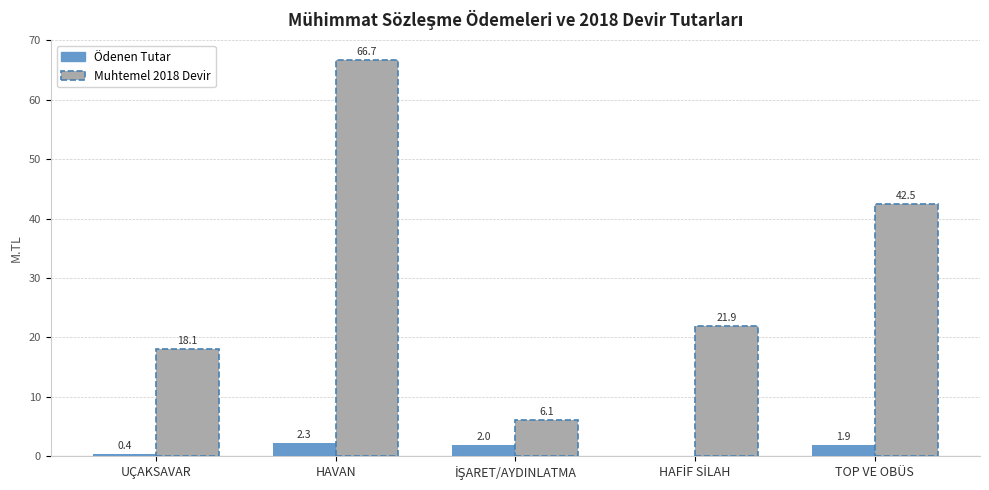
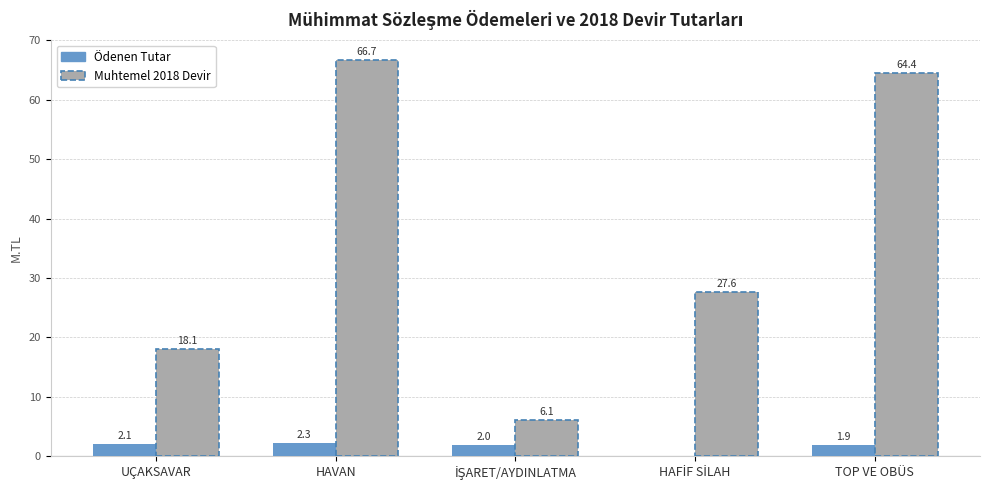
Ödenen Tutar, UÇAKSAVAR: 0.4 -> 2.1
Muhtemel 2018 Devir, HAFİF SİLAH: 21.9 -> 27.6
Muhtemel 2018 Devir, TOP VE OBÜS: 42.5 -> 64.4
